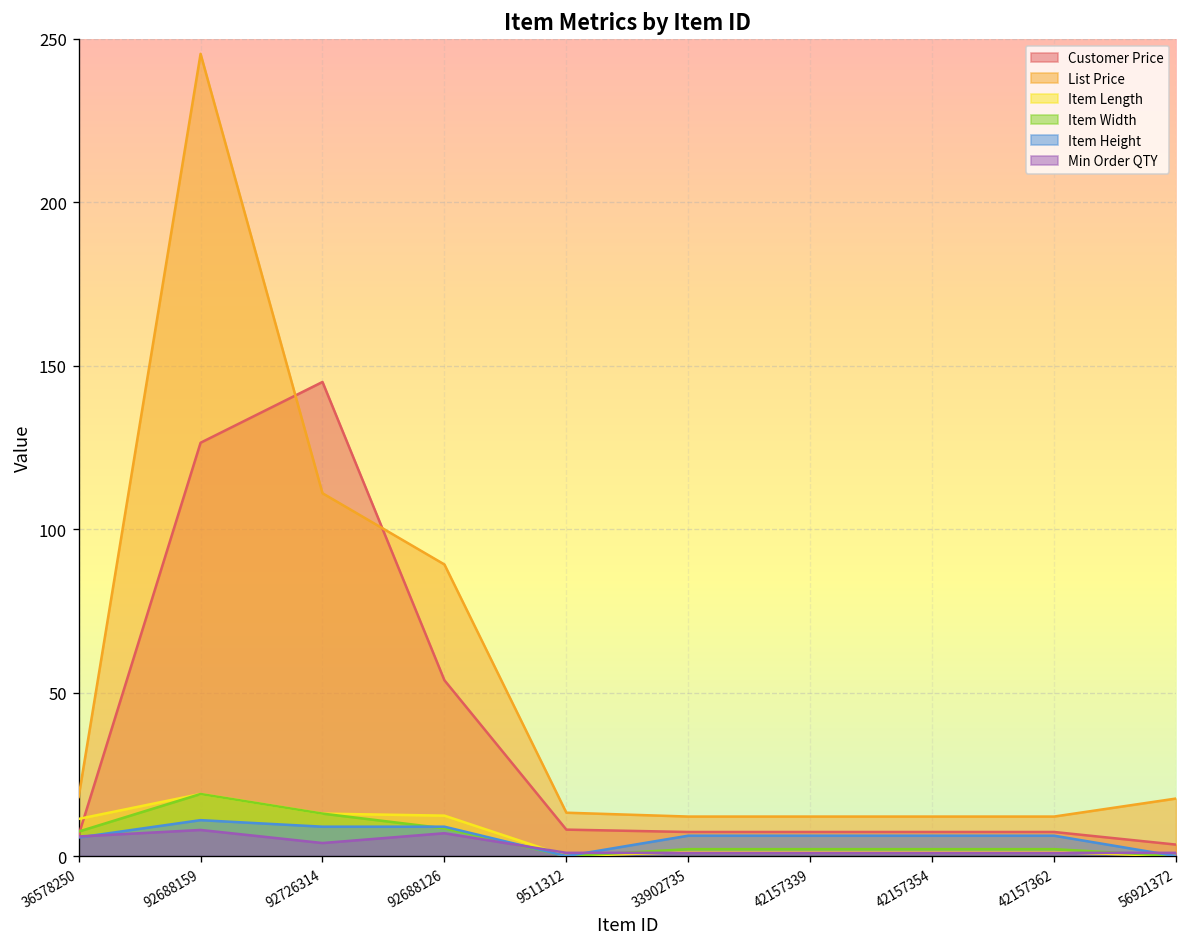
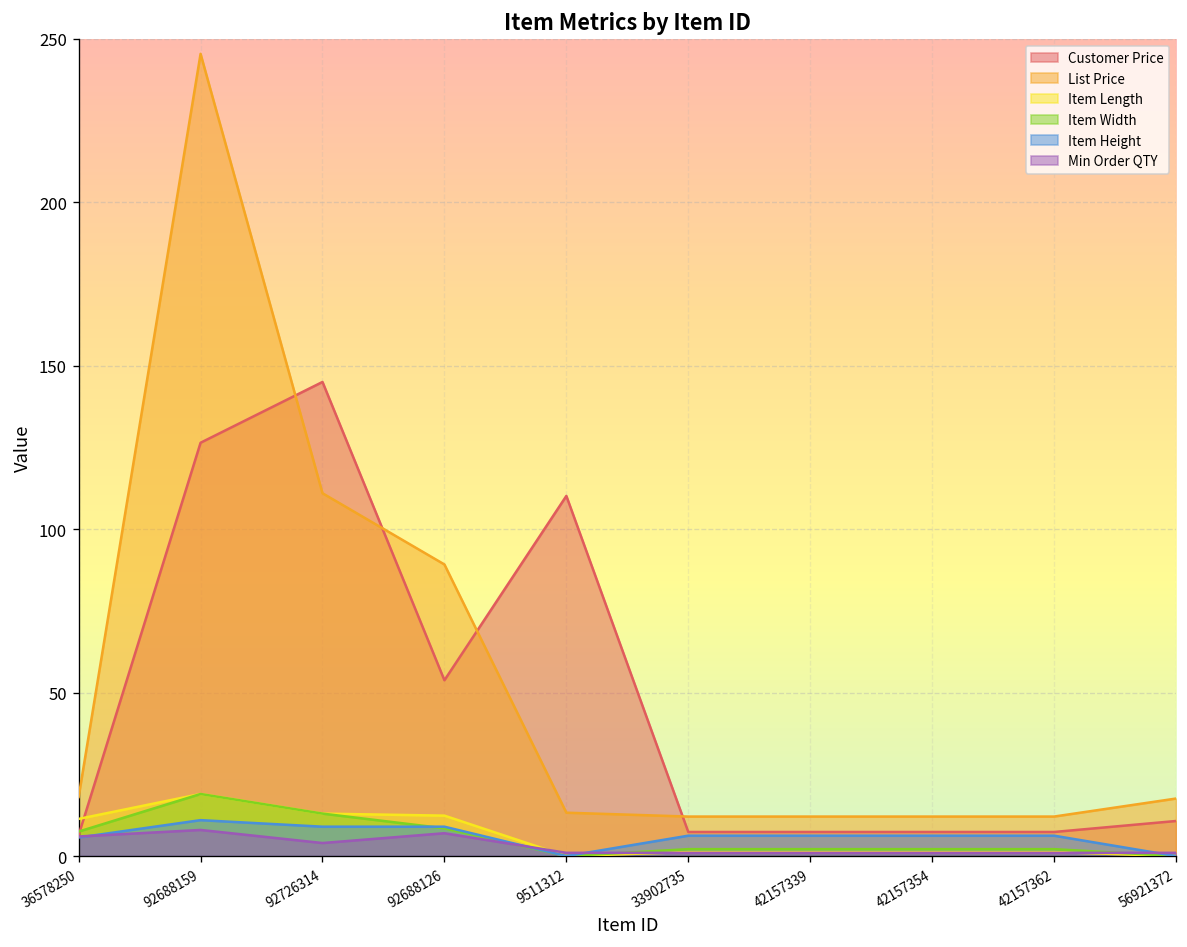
Customer Price, 9511312: 8 -> 110
Customer Price, 56921372: 4 -> 11
